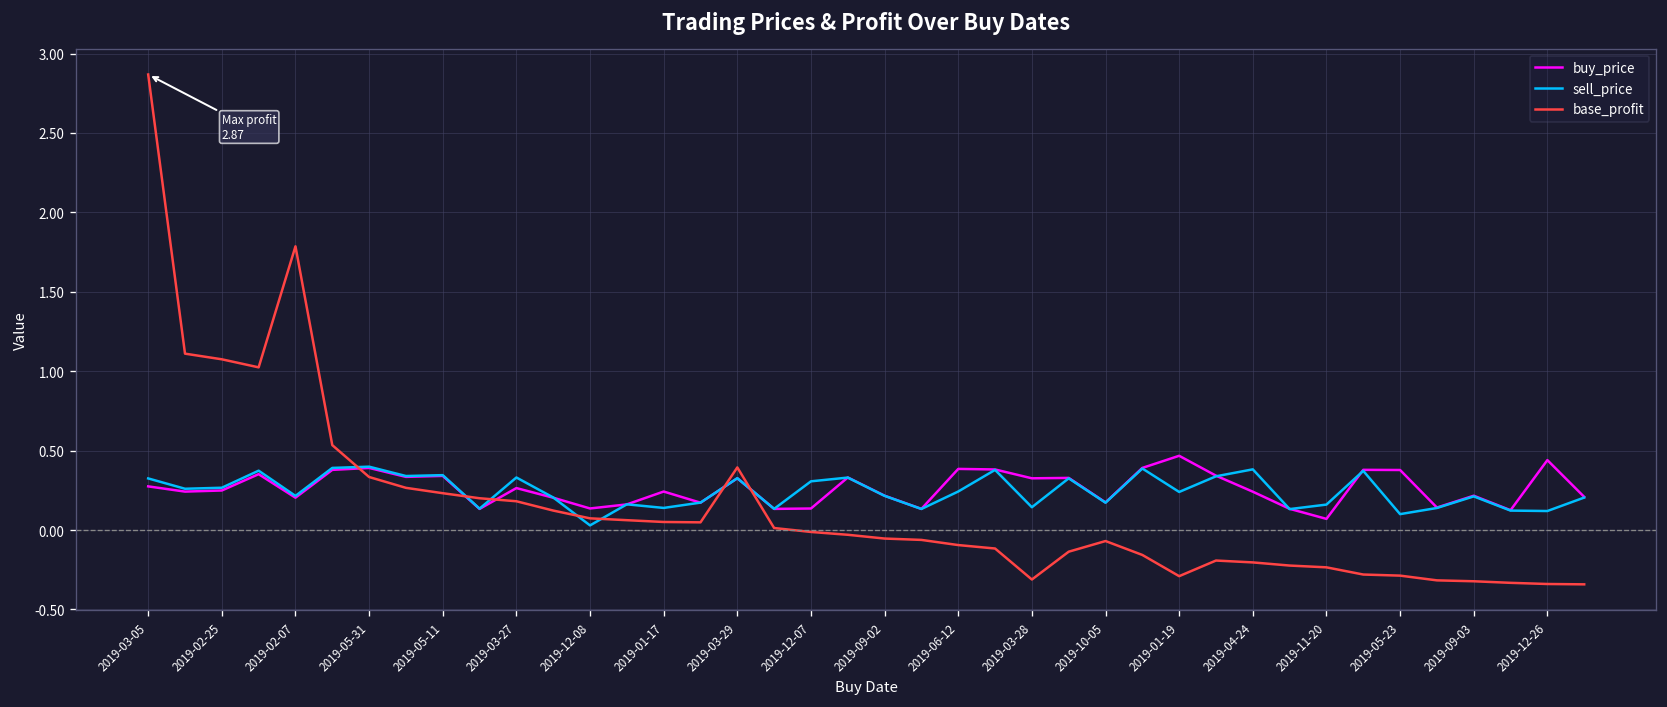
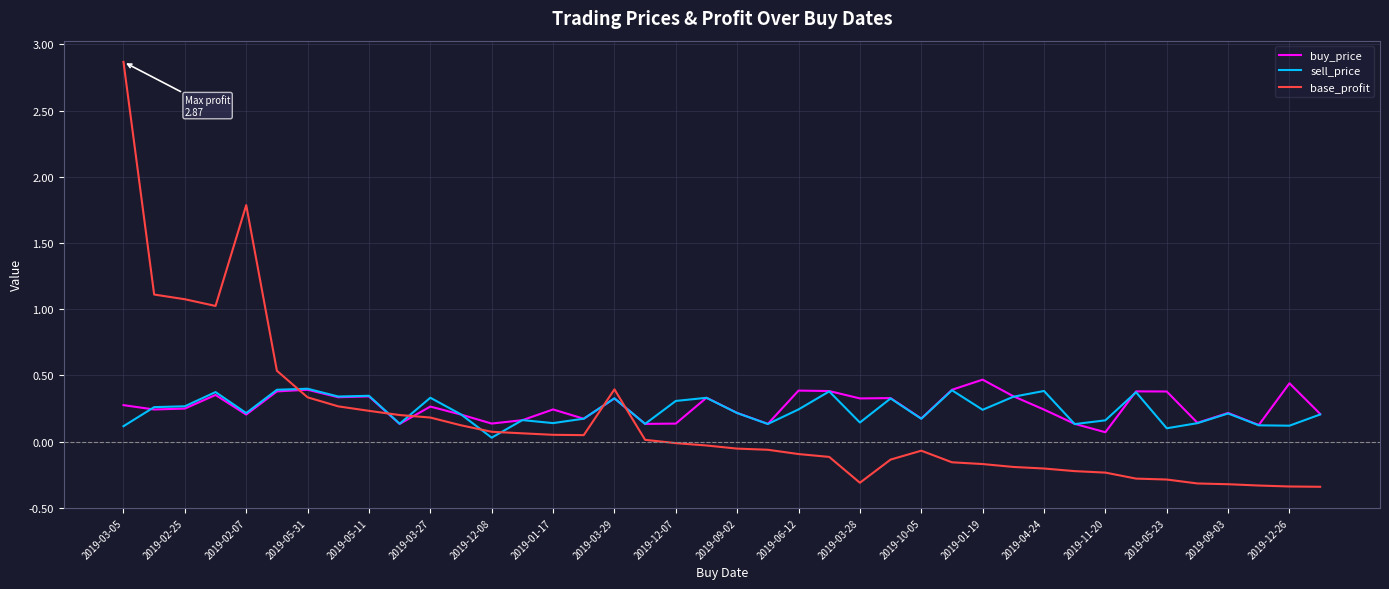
sell_price, 2019-03-05: 0.32 -> 0.12
base_profit, 2019-01-19: -0.29 -> -0.17
